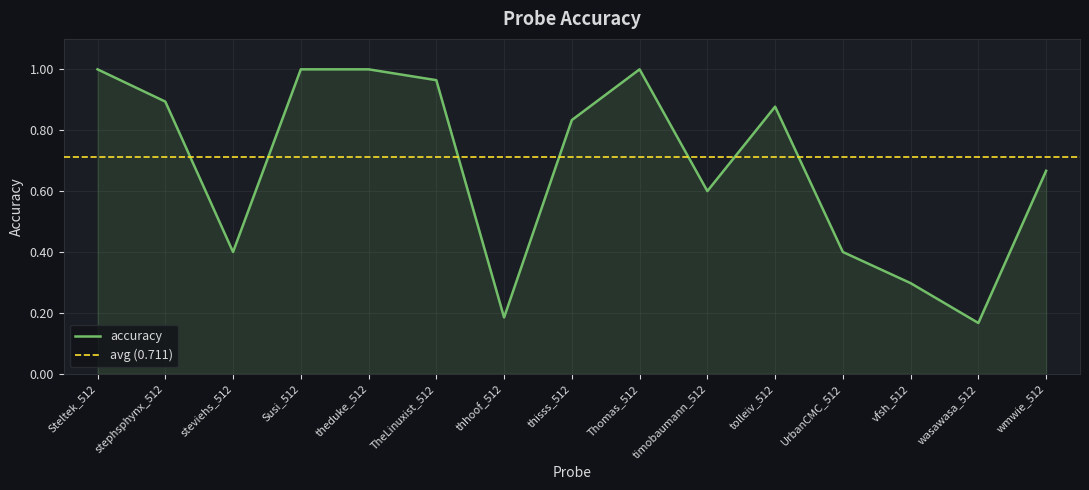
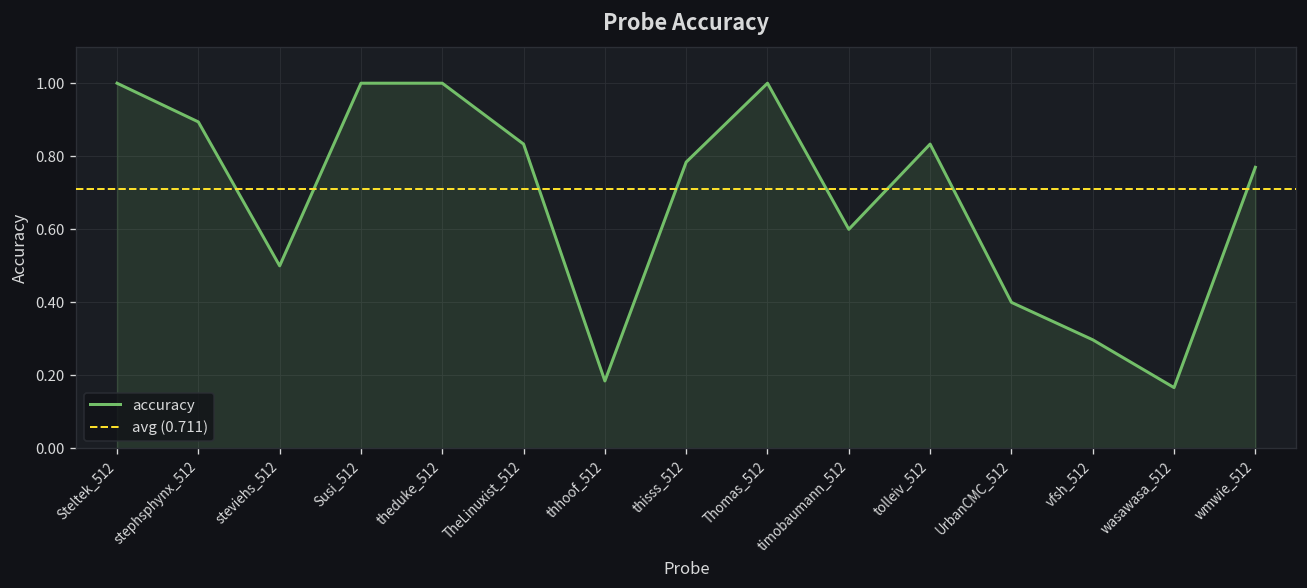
steviehs_512: 0.4 -> 0.5
TheLinuxist_512: 0.96 -> 0.83
thisss_512: 0.83 -> 0.78
tolleiv_512: 0.88 -> 0.83
wmwie_512: 0.67 -> 0.77
